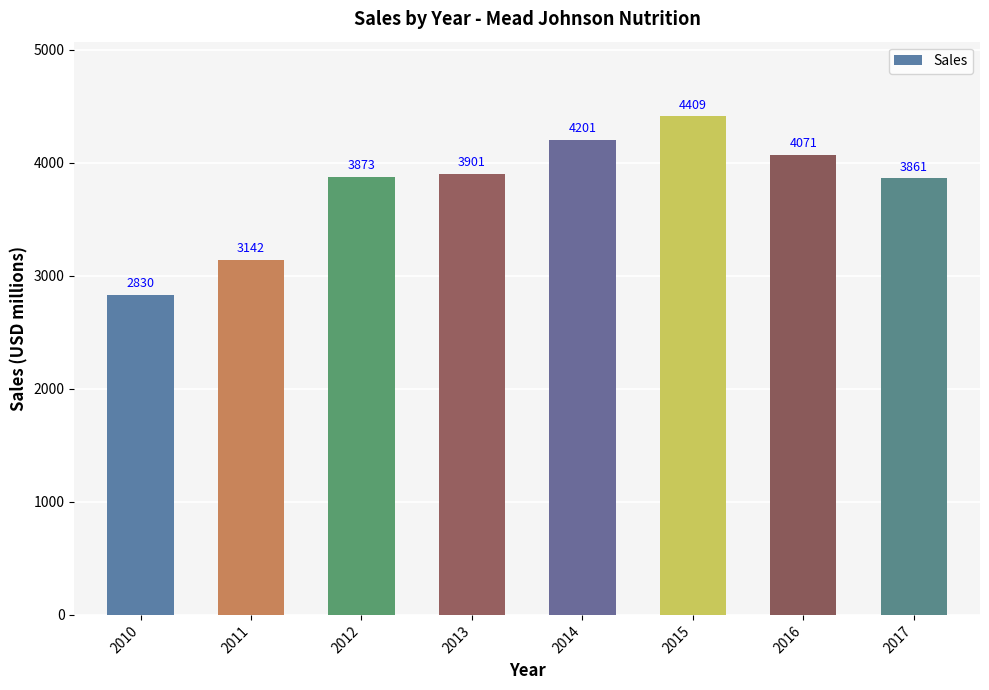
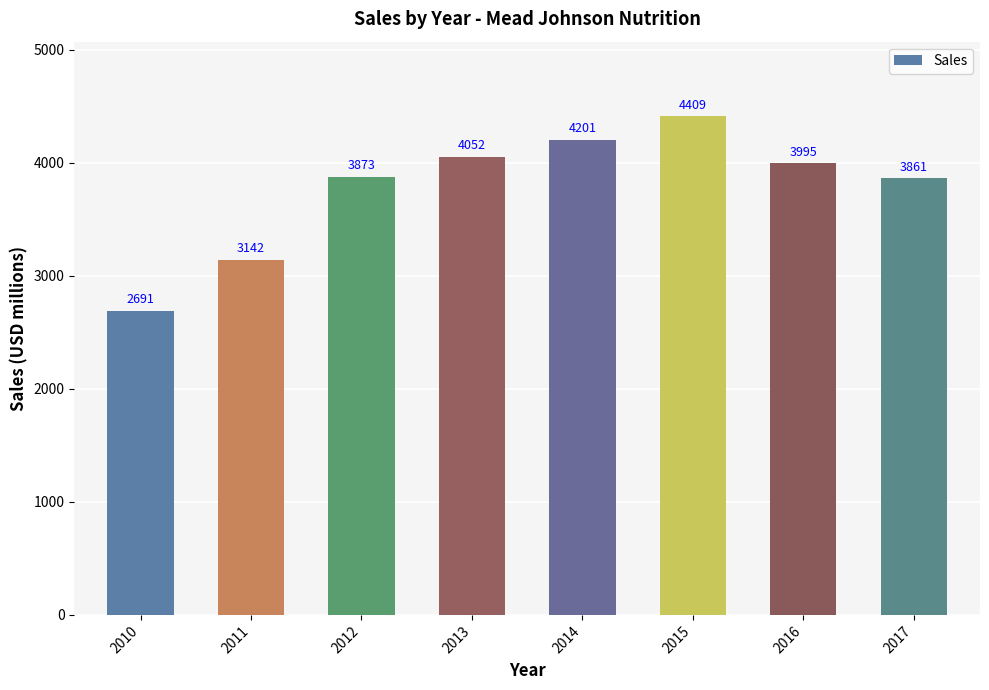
2010: 2830 -> 2691
2013: 3901 -> 4052
2016: 4071 -> 3995
